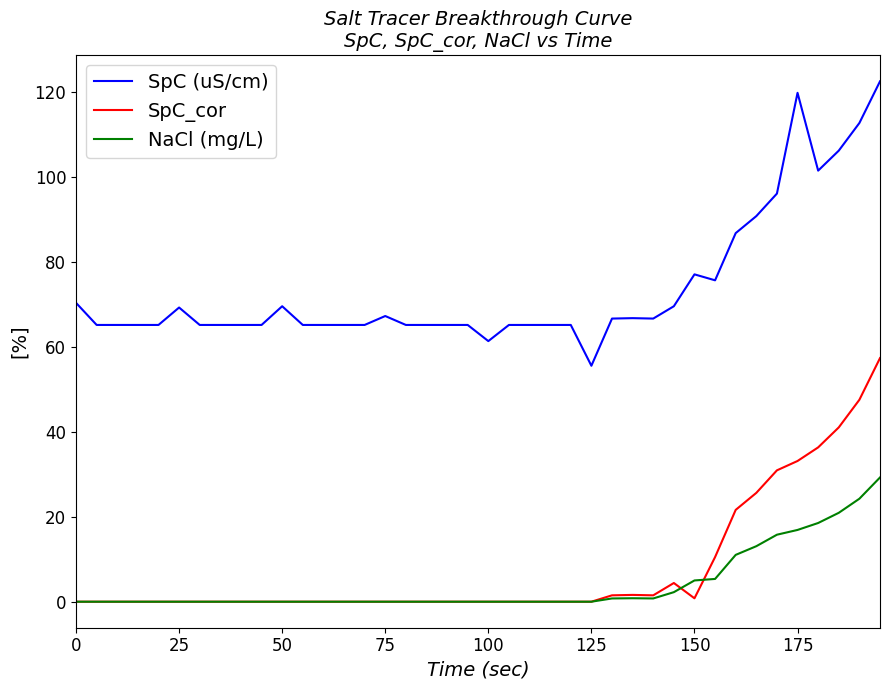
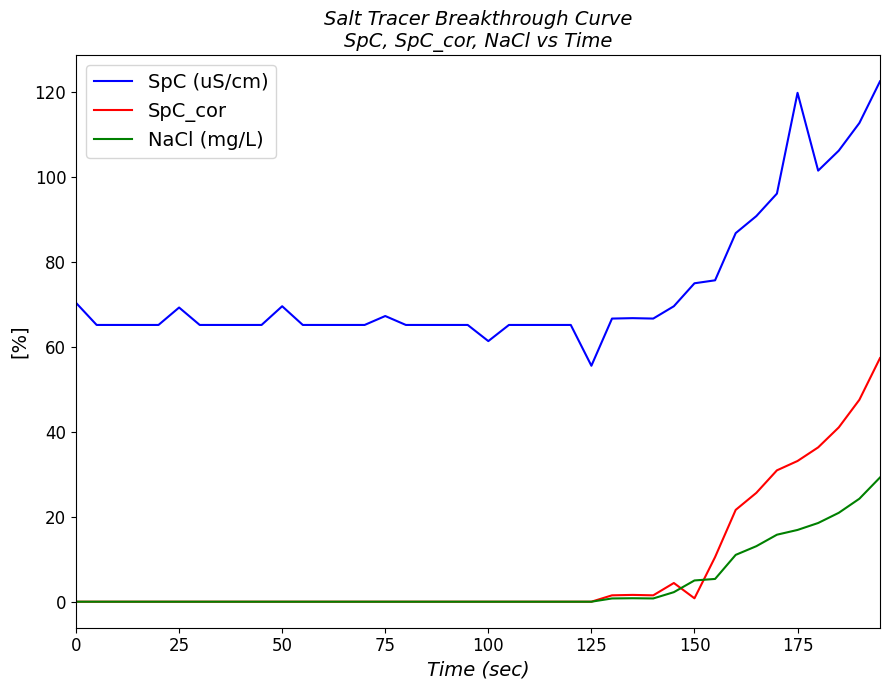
SpC (uS/cm), 150: 77 -> 75
